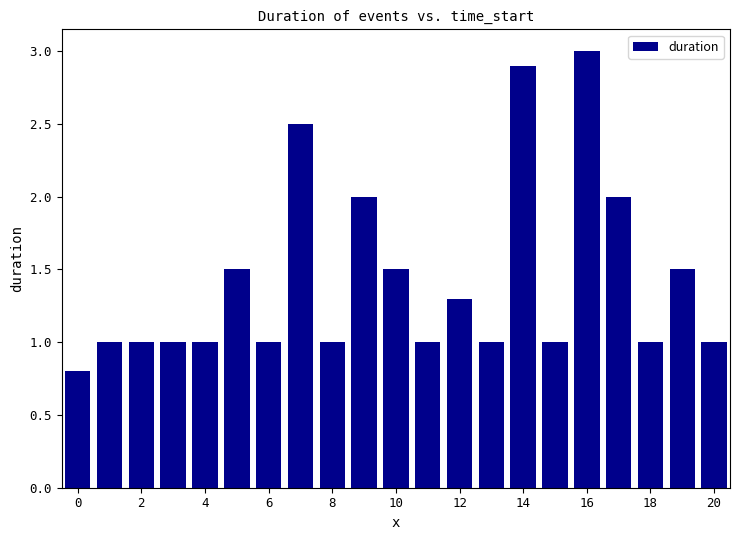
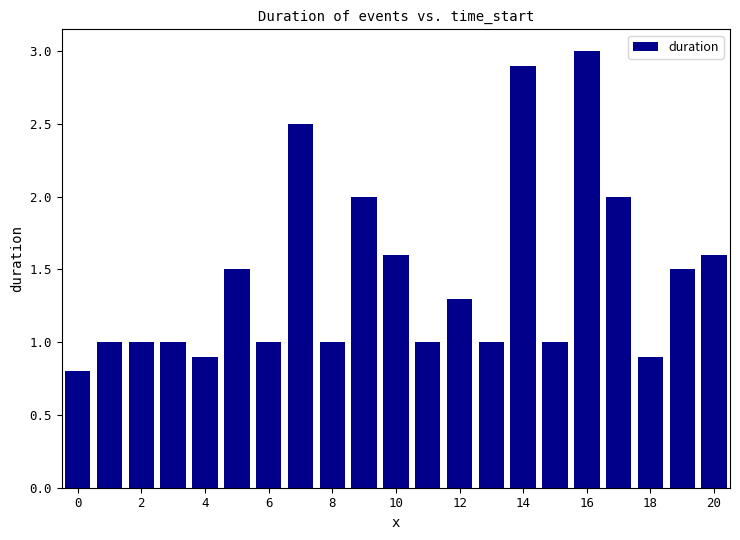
4: 1.0 -> 0.9
10: 1.5 -> 1.6
18: 1.0 -> 0.9
20: 1.0 -> 1.6
